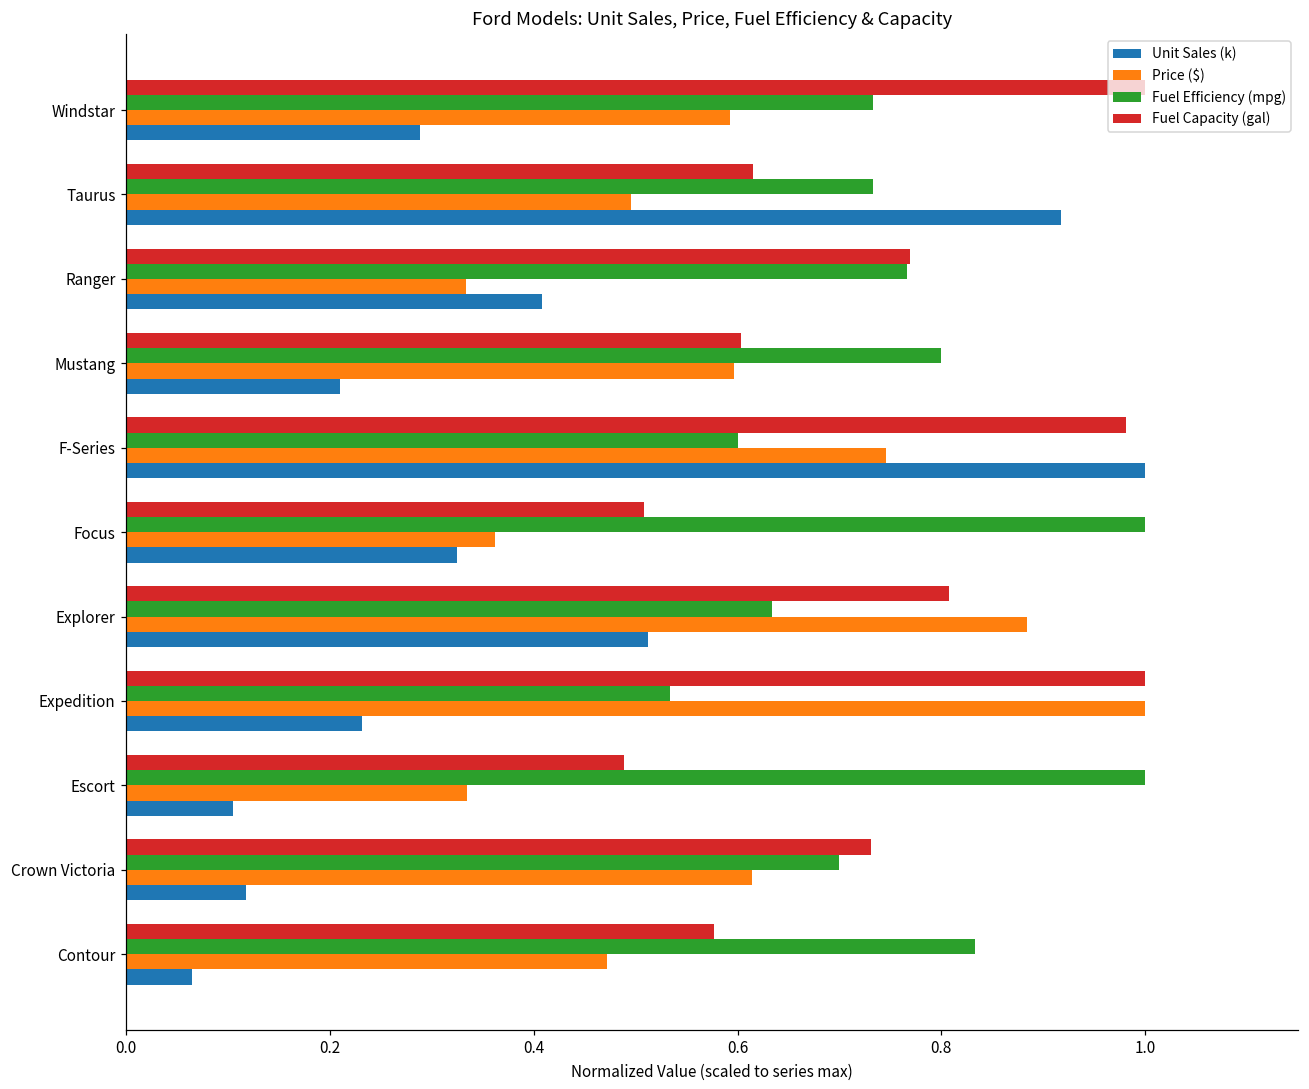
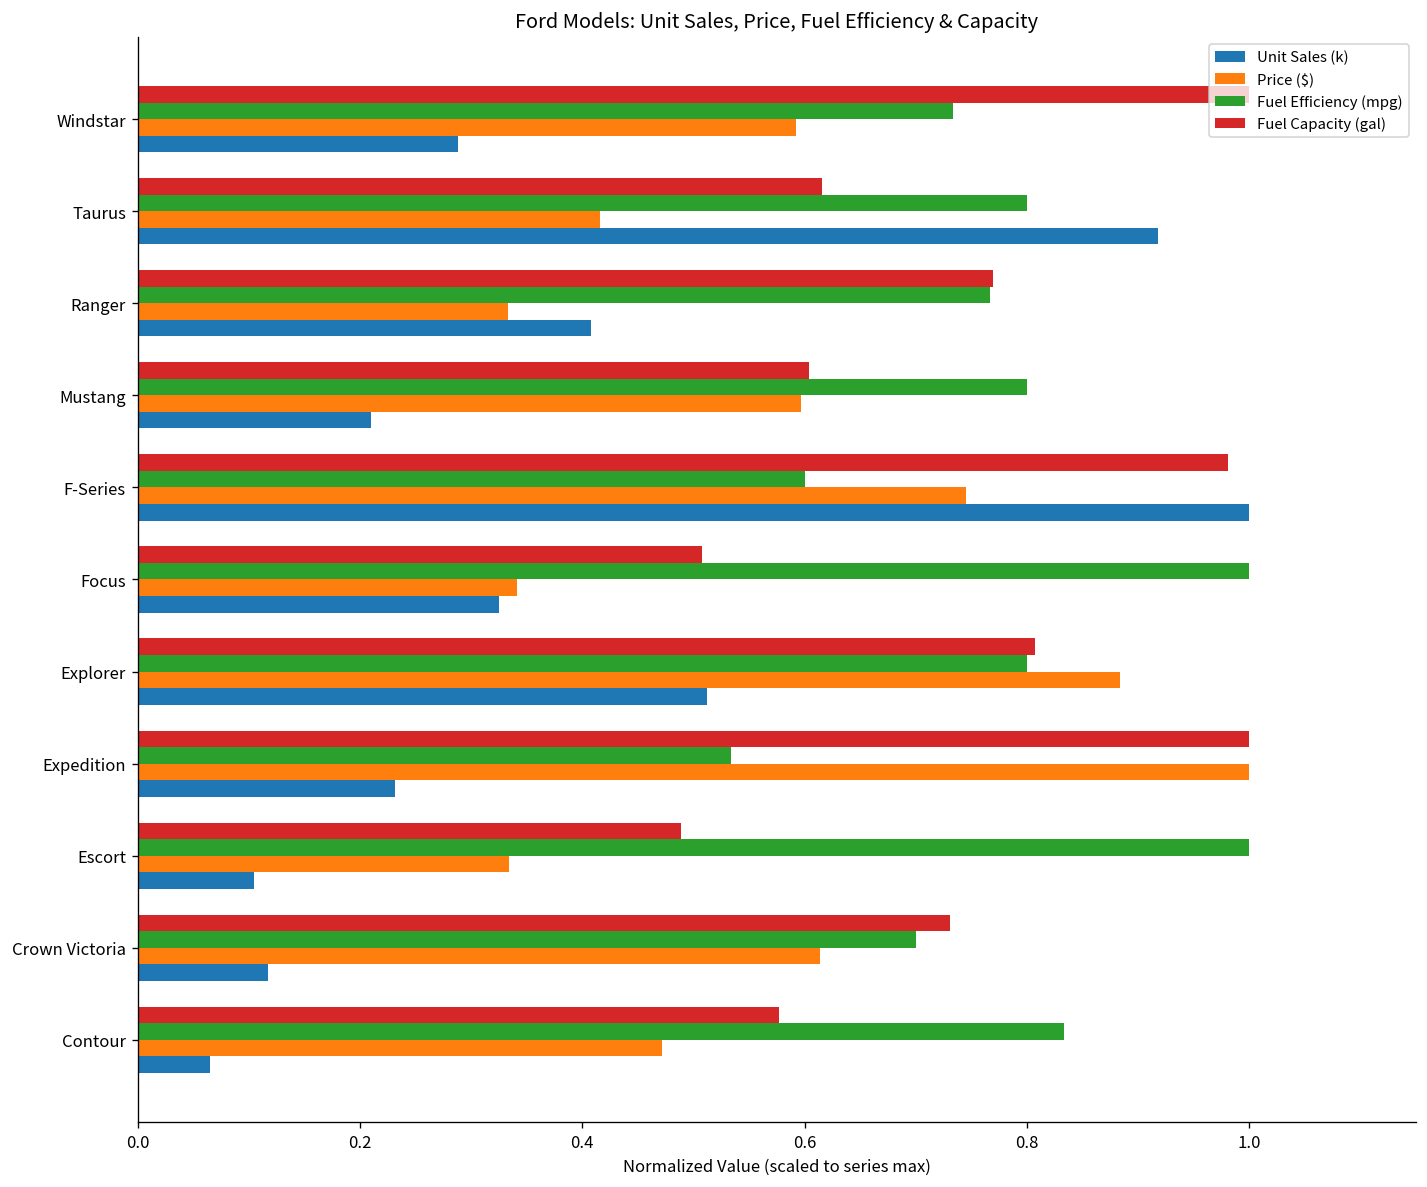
Fuel Efficiency (mpg), Taurus: 0.73 -> 0.80
Price ($), Taurus: 0.49 -> 0.42
Price ($), Focus: 0.36 -> 0.34
Fuel Efficiency (mpg), Explorer: 0.63 -> 0.80
